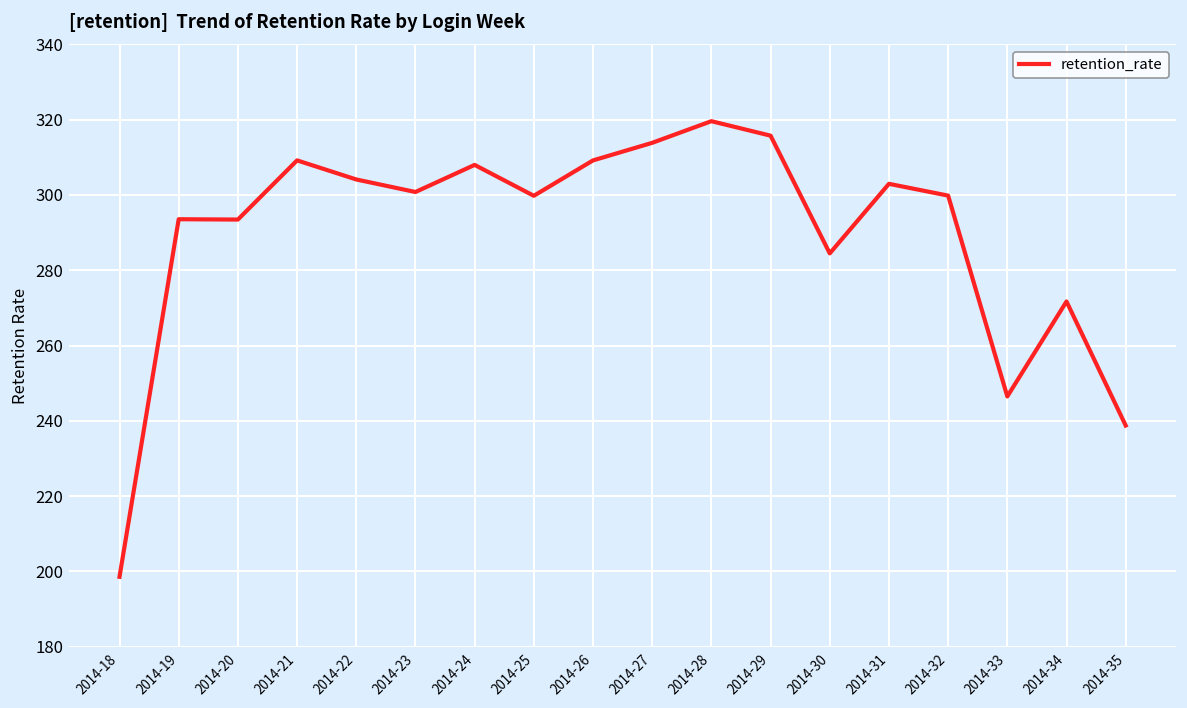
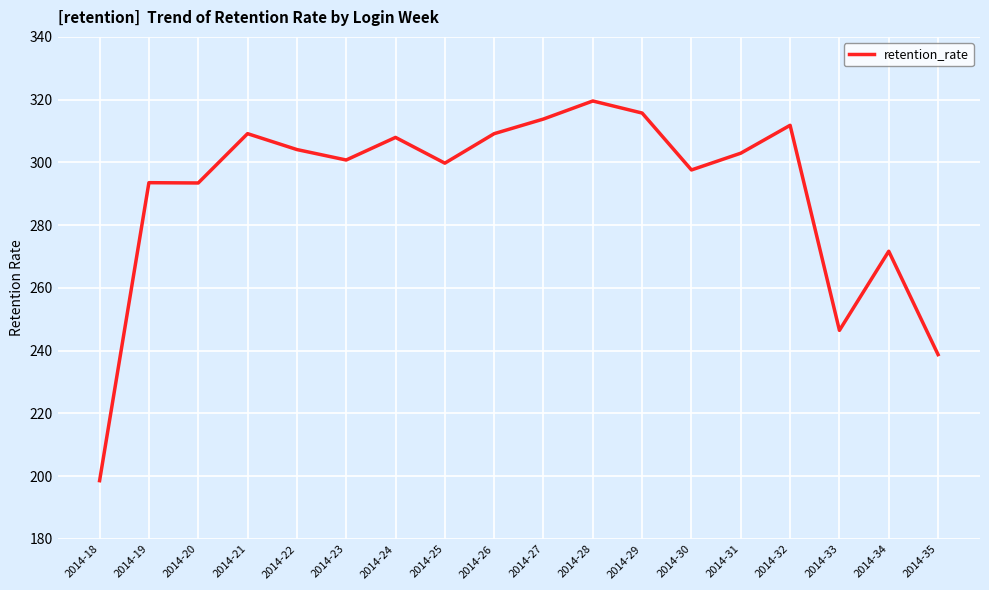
2014-30: 284 -> 298
2014-32: 300 -> 312
